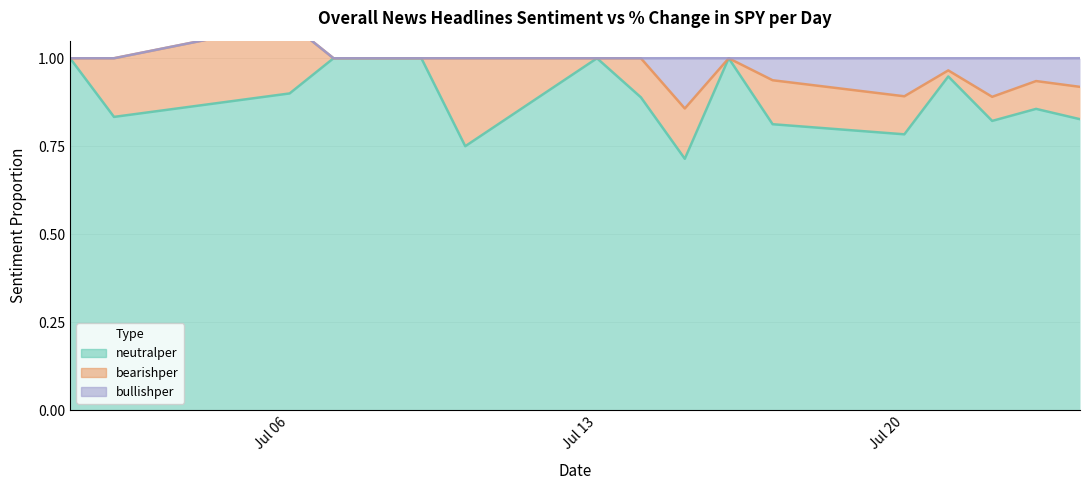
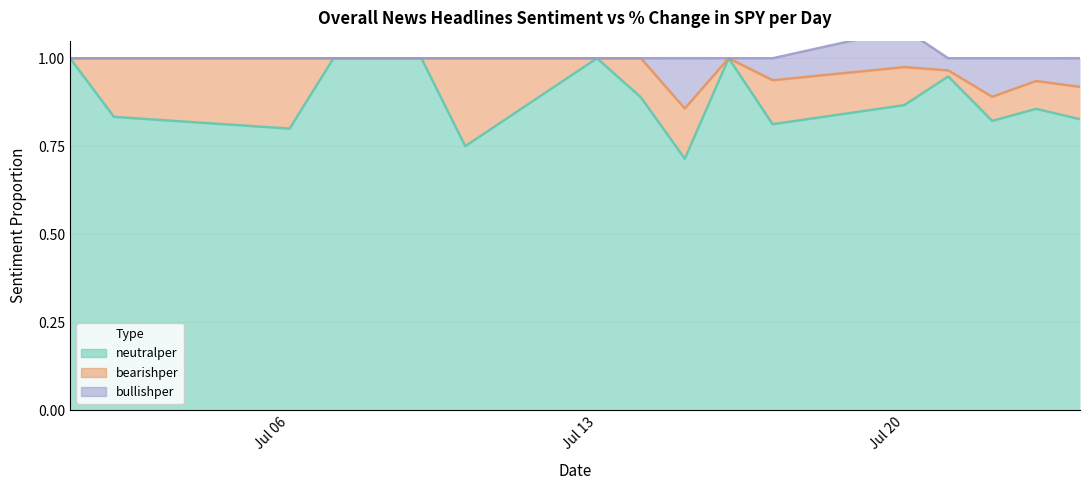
neutralper, Jul 06: 0.9 -> 0.8
neutralper, Jul 20: 0.78 -> 0.87
